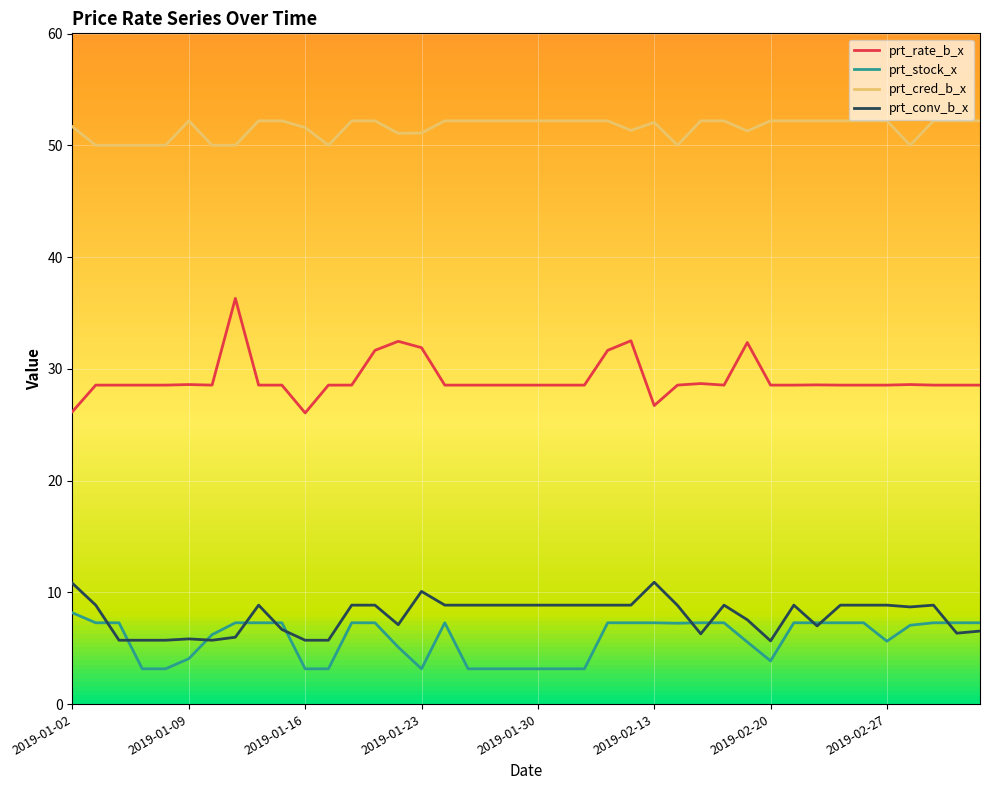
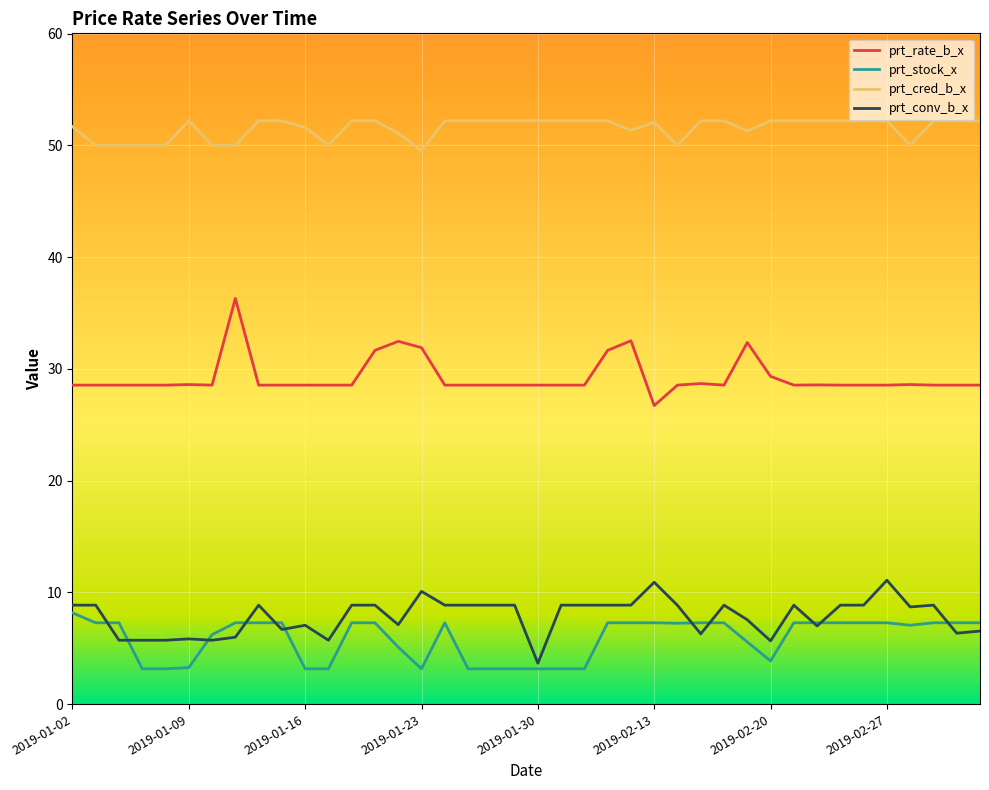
prt_rate_b_x, 2019-01-02: 26.2 -> 28.6
prt_conv_b_x, 2019-01-02: 10.8 -> 8.9
prt_stock_x, 2019-01-09: 4.1 -> 3.3
prt_rate_b_x, 2019-01-16: 26.1 -> 28.6
prt_conv_b_x, 2019-01-16: 5.7 -> 7.1
prt_cred_b_x, 2019-01-23: 51.1 -> 49.5
prt_conv_b_x, 2019-01-30: 8.9 -> 3.7
prt_rate_b_x, 2019-02-20: 28.6 -> 29.3
prt_stock_x, 2019-02-27: 5.6 -> 7.3
prt_conv_b_x, 2019-02-27: 8.9 -> 11.1
